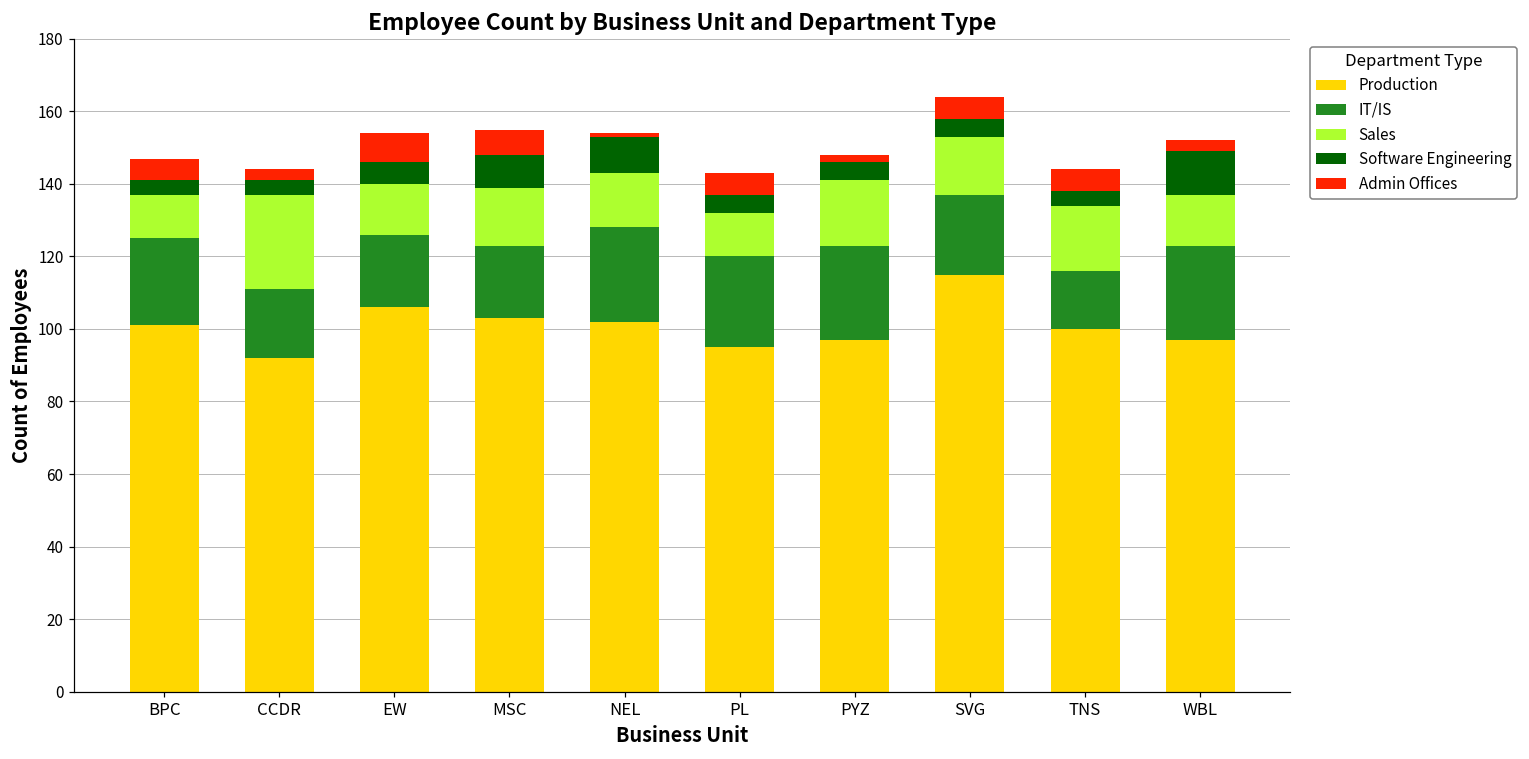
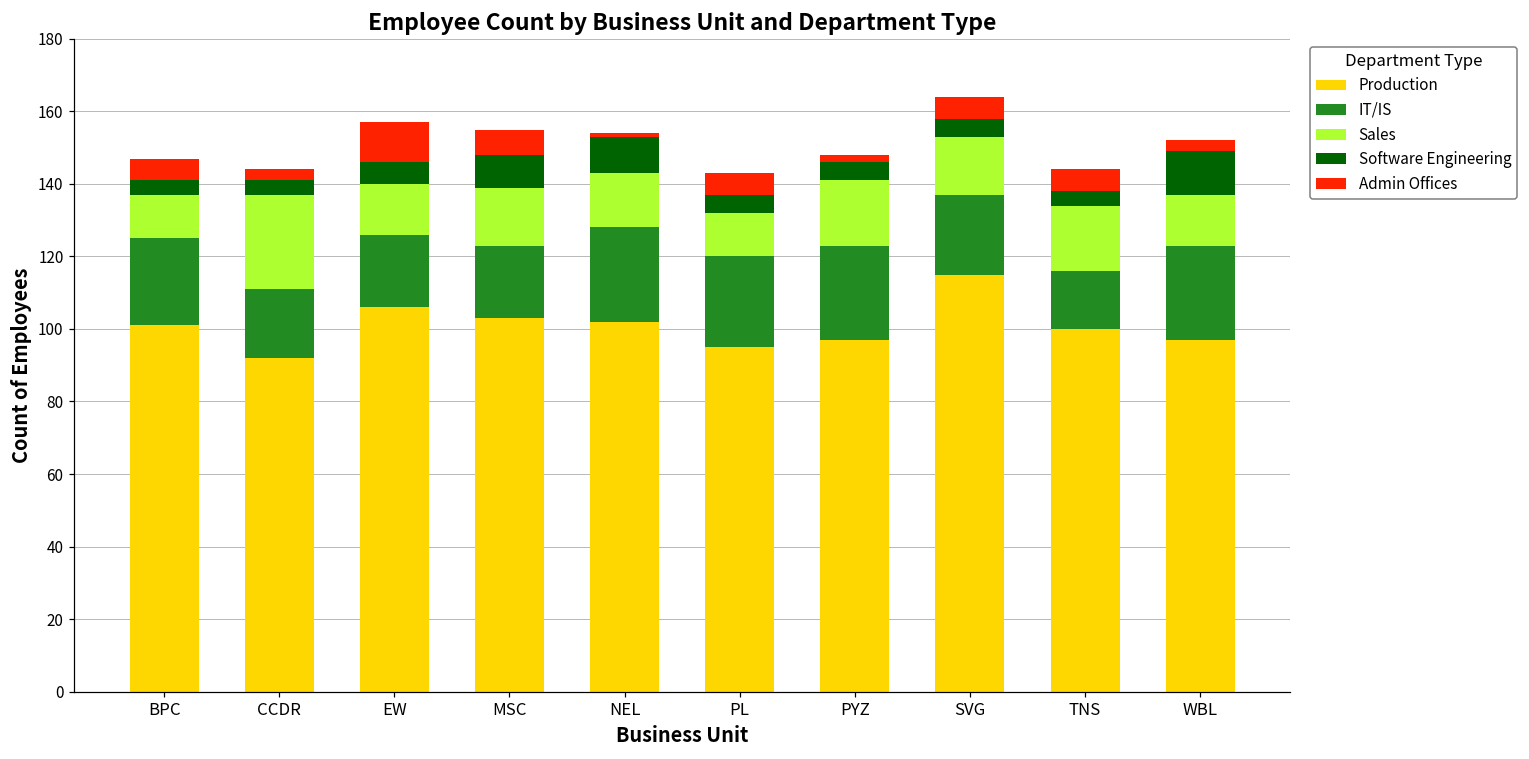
Admin Offices, EW: 8 -> 11
